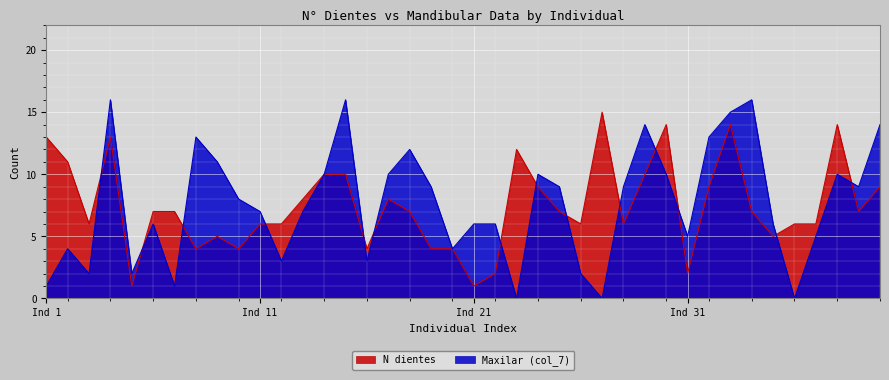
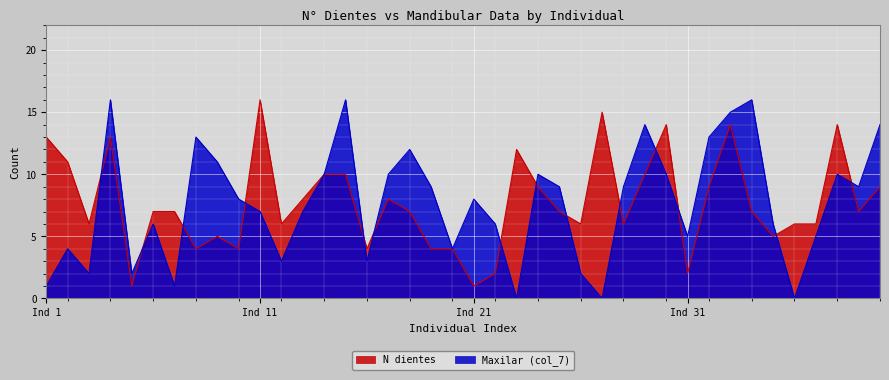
N dientes, Ind 11: 6 -> 16
Maxilar (col_7), Ind 21: 6 -> 8
